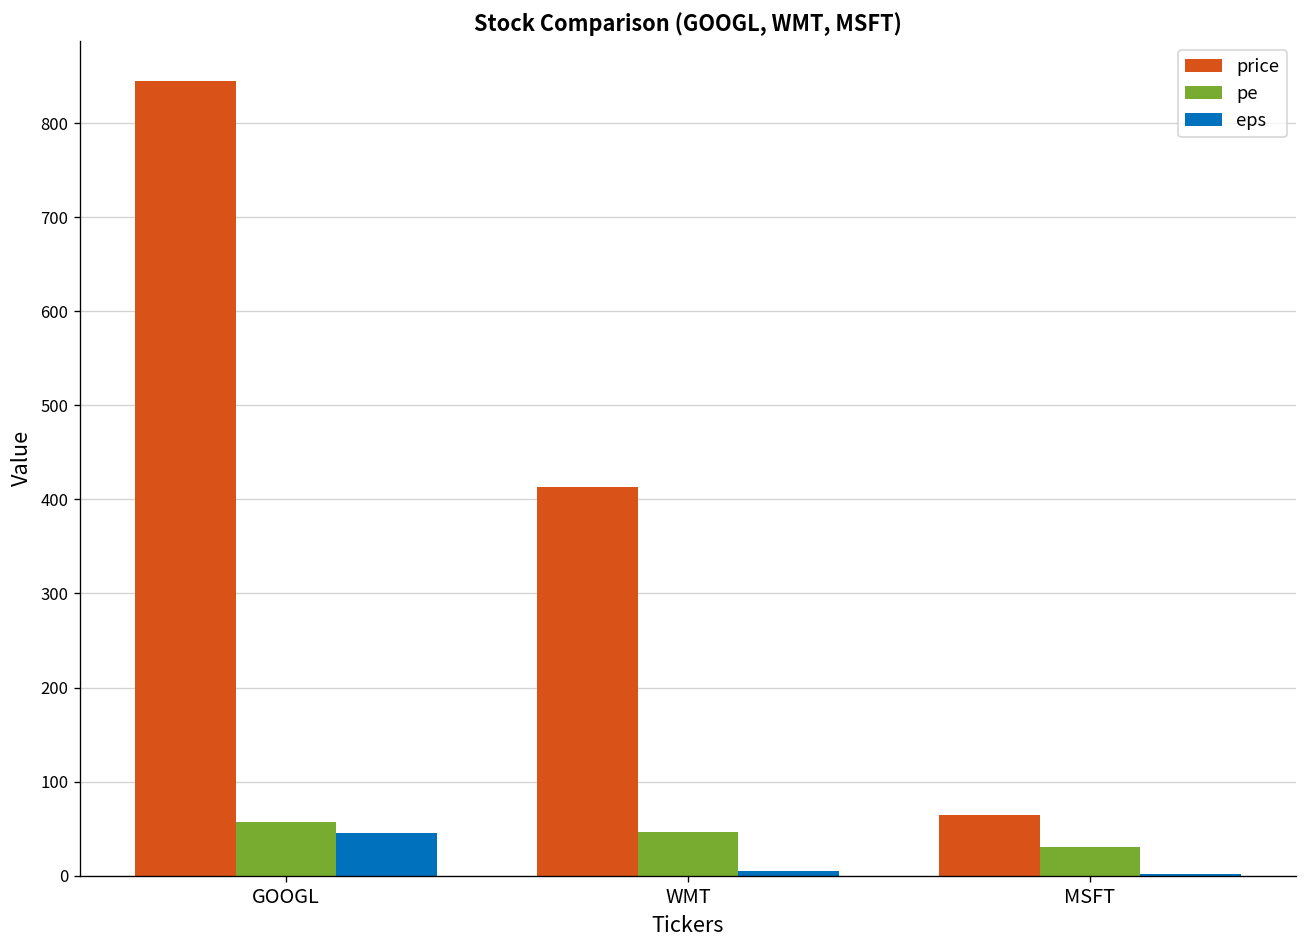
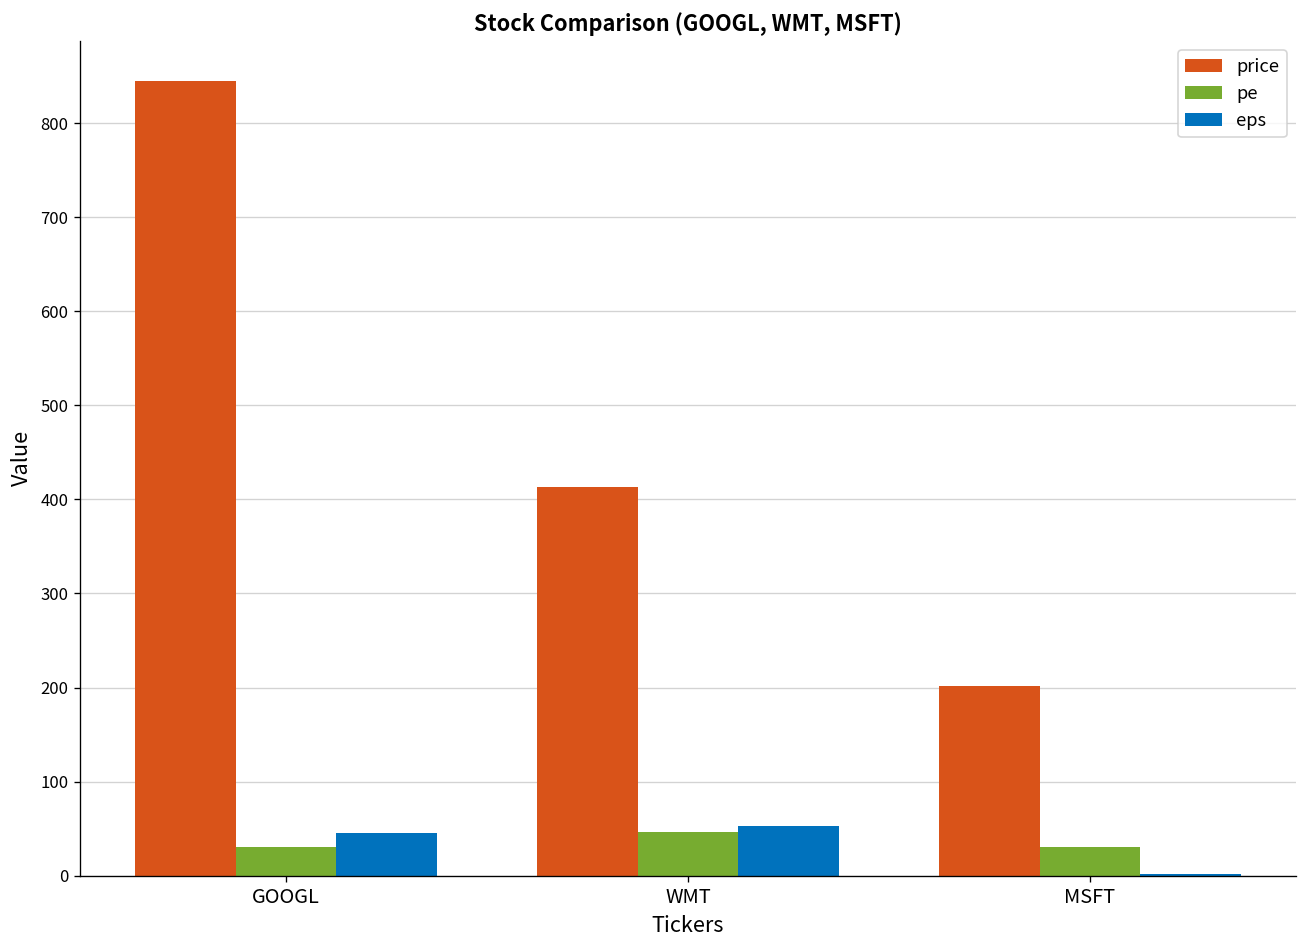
pe, GOOGL: 60 -> 30
eps, WMT: 0 -> 50
price, MSFT: 60 -> 200
